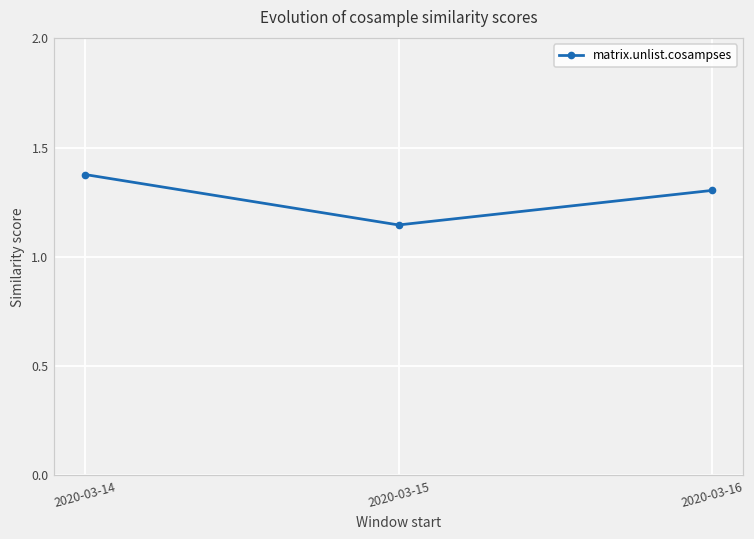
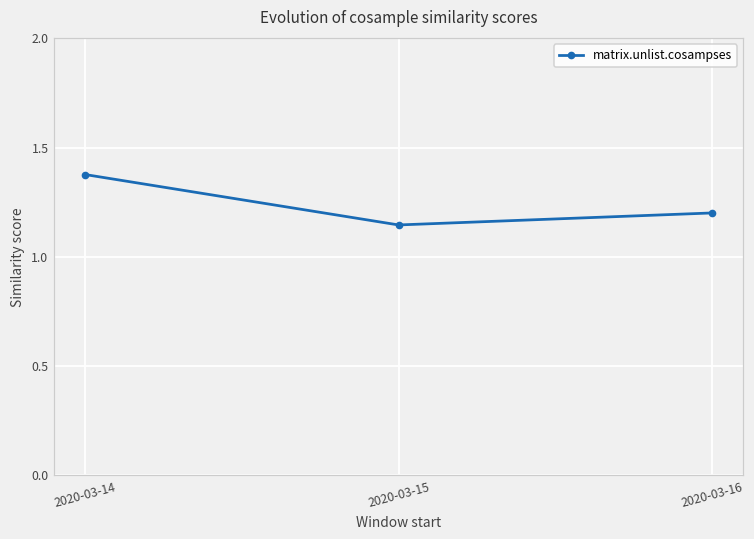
2020-03-16: 1.30 -> 1.20
